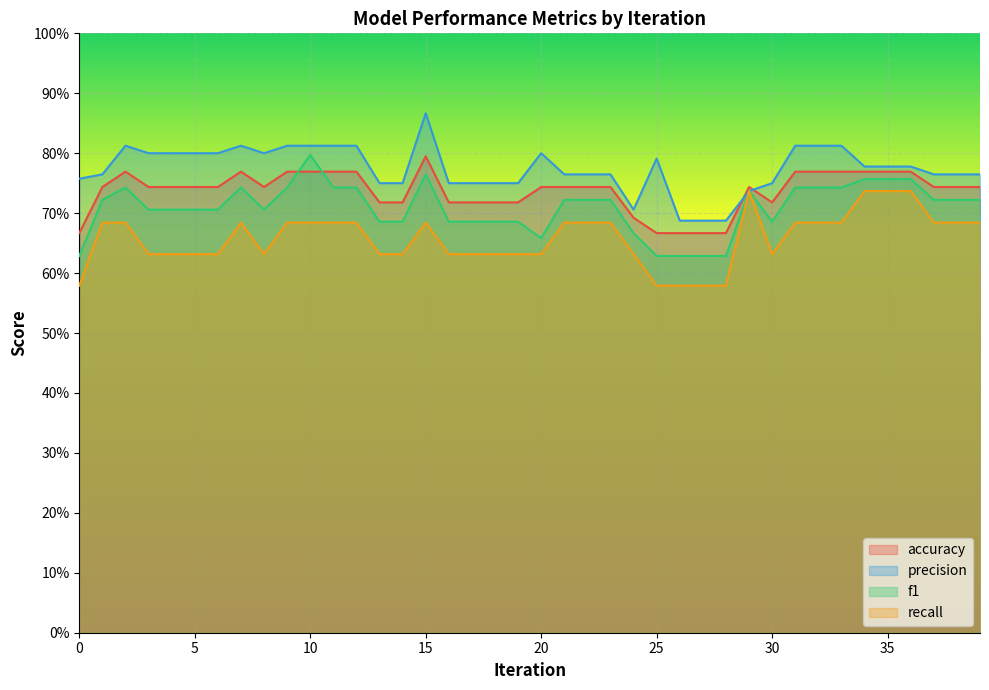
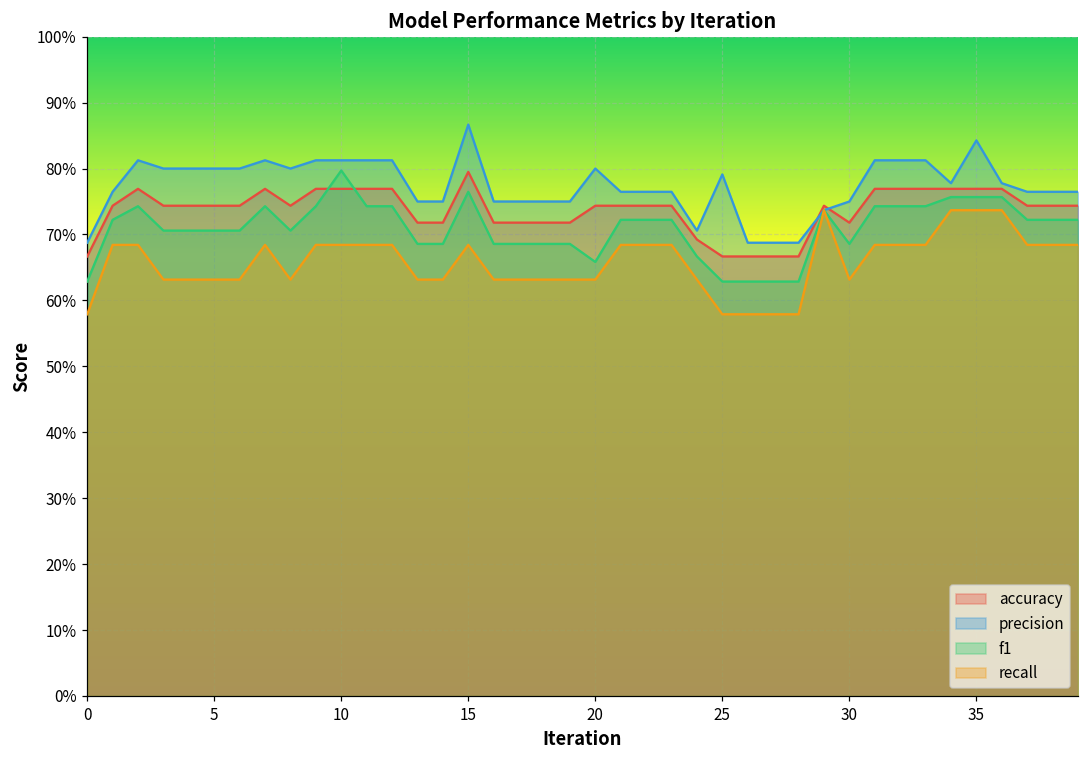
precision, 0: 76% -> 69%
precision, 35: 78% -> 84%
